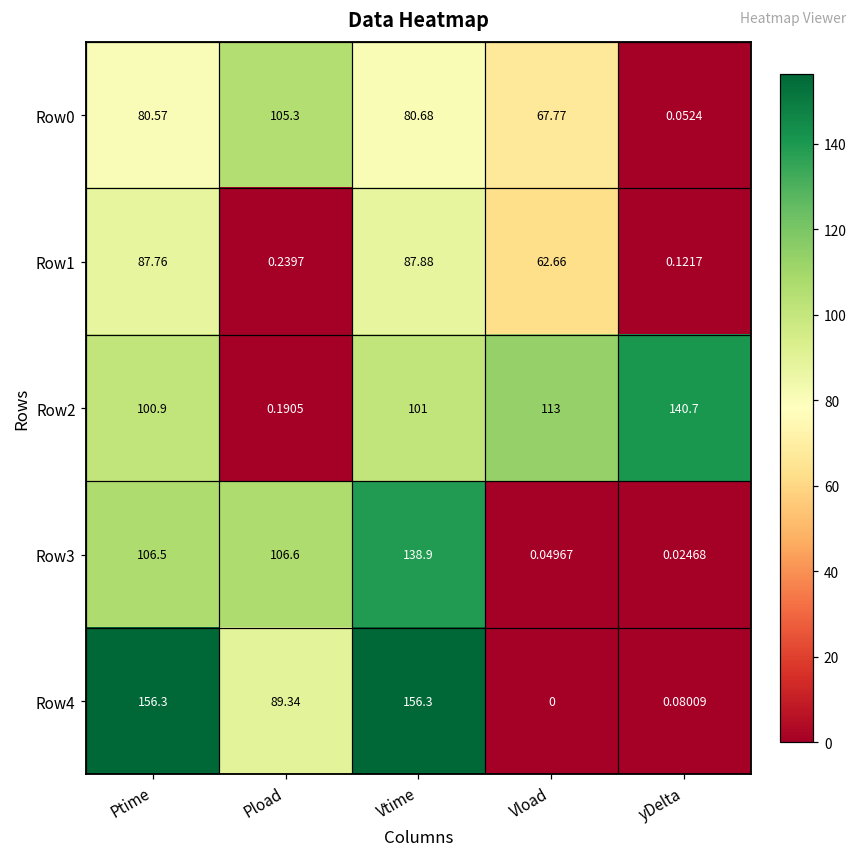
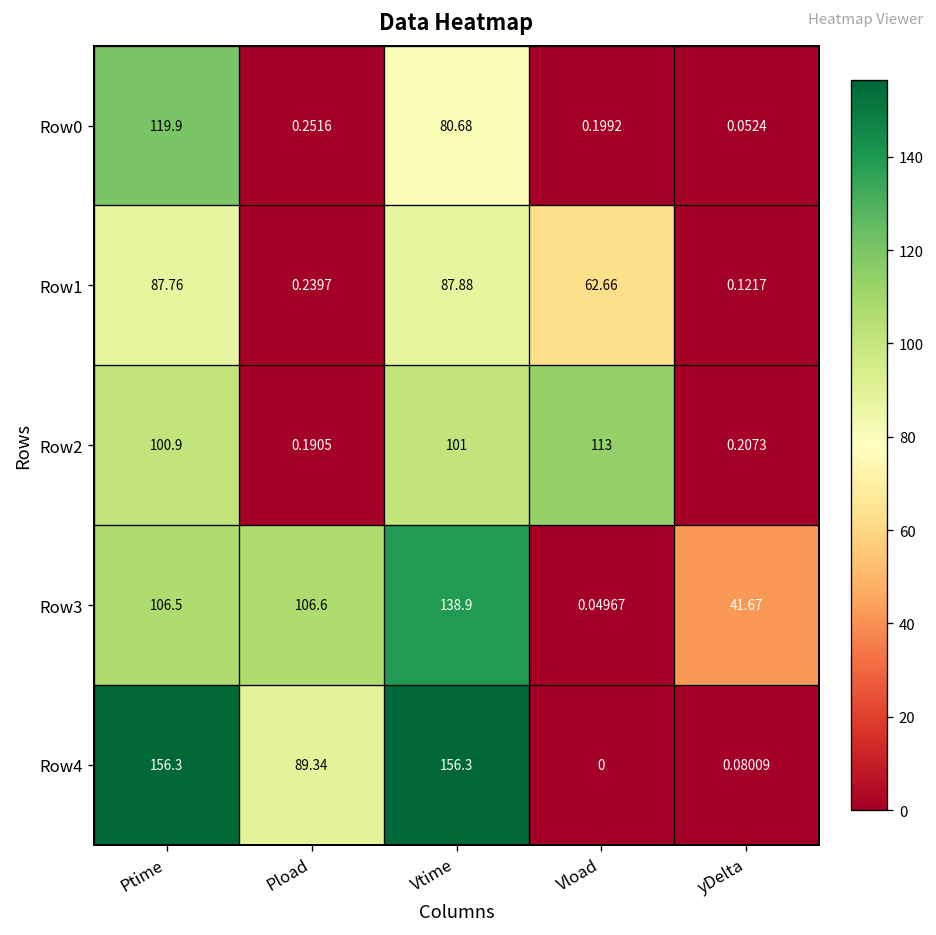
Row0, Ptime: 80.57 -> 119.9
Row0, Pload: 105.3 -> 0.2516
Row0, Vload: 67.77 -> 0.1992
Row2, yDelta: 140.7 -> 0.2073
Row3, yDelta: 0.02468 -> 41.67
